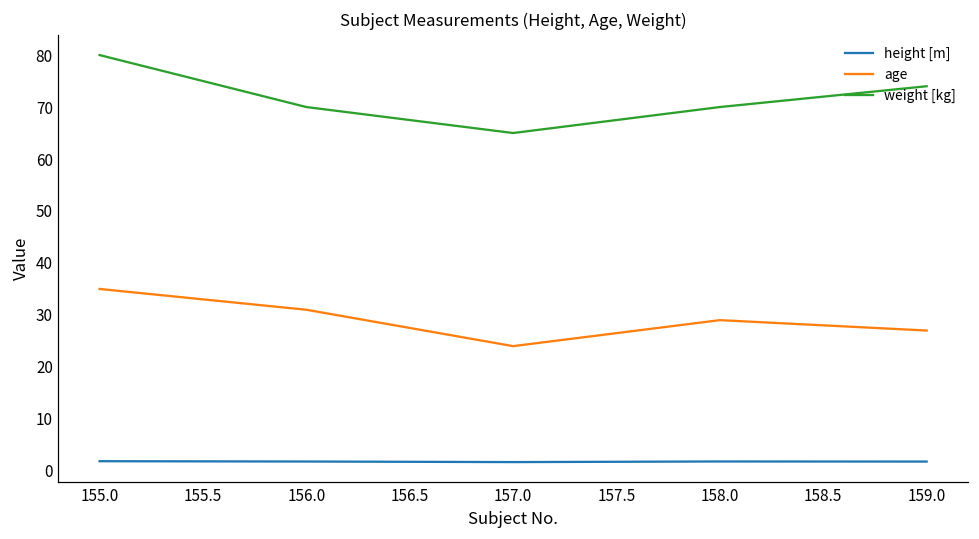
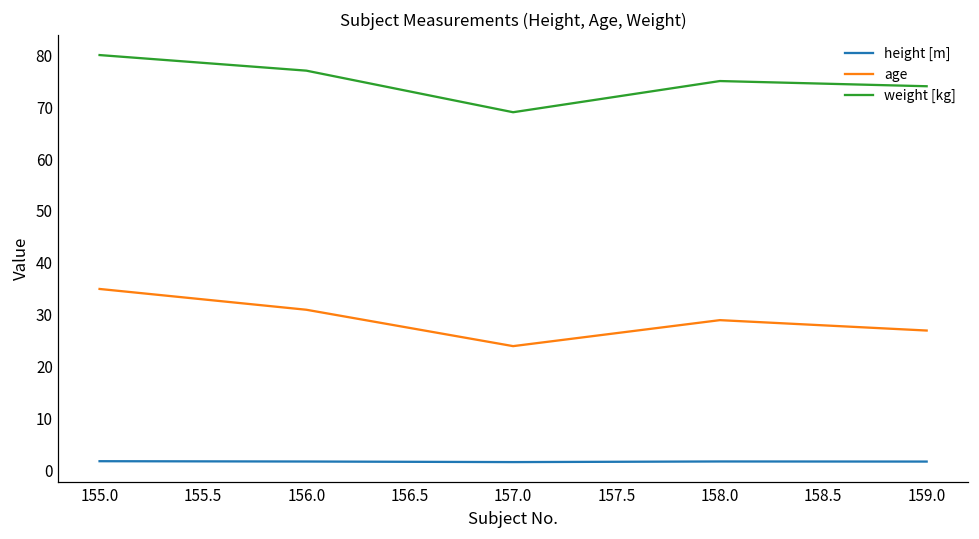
weight [kg], 156.0: 70 -> 77
weight [kg], 157.0: 65 -> 69
weight [kg], 158.0: 70 -> 75
